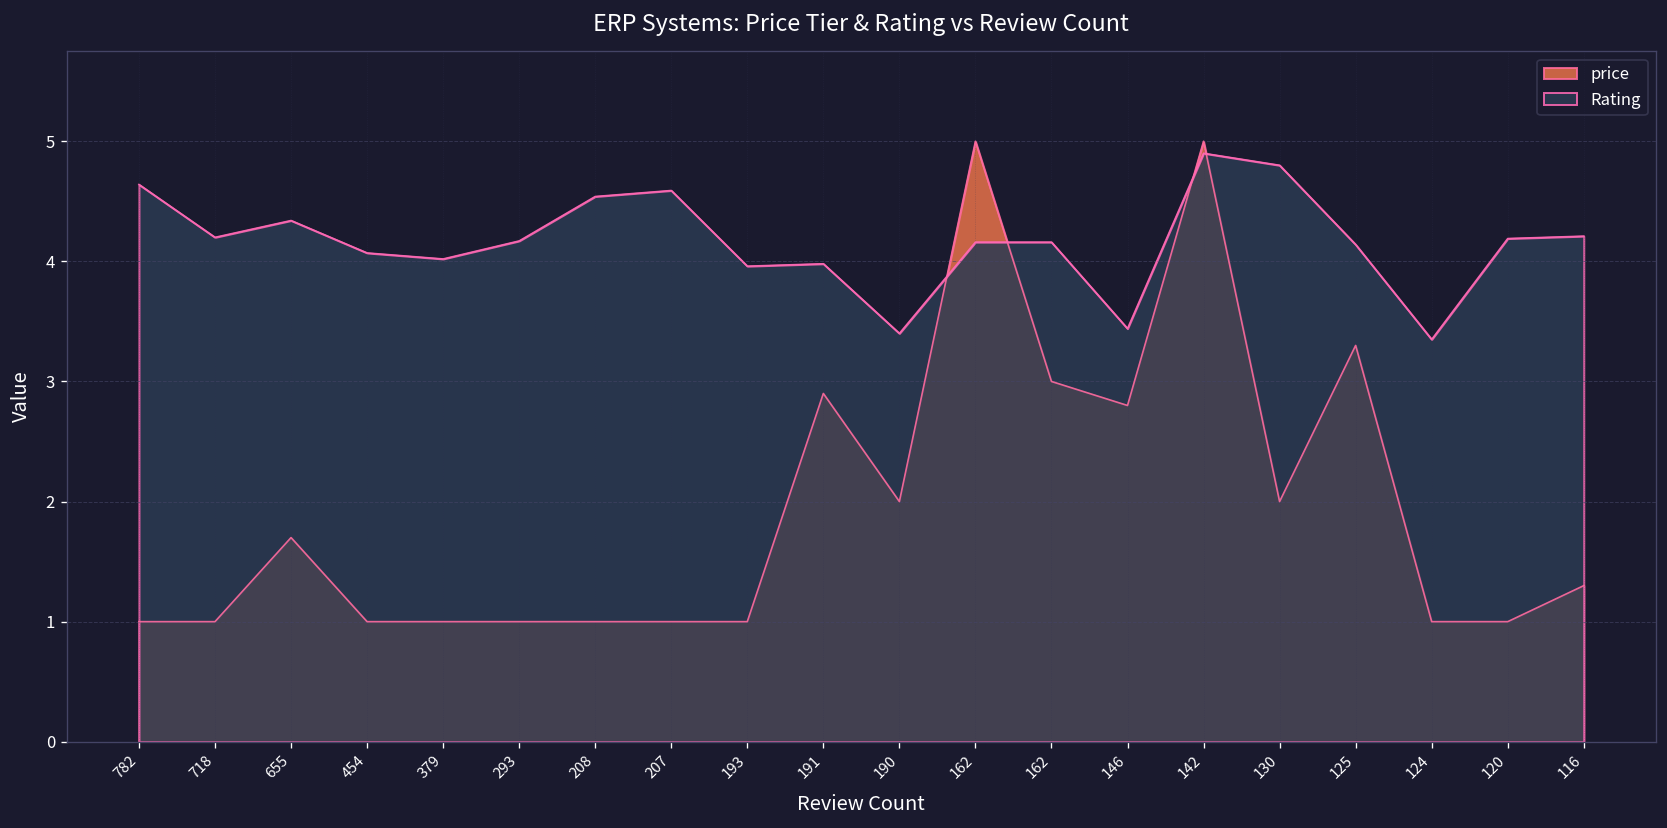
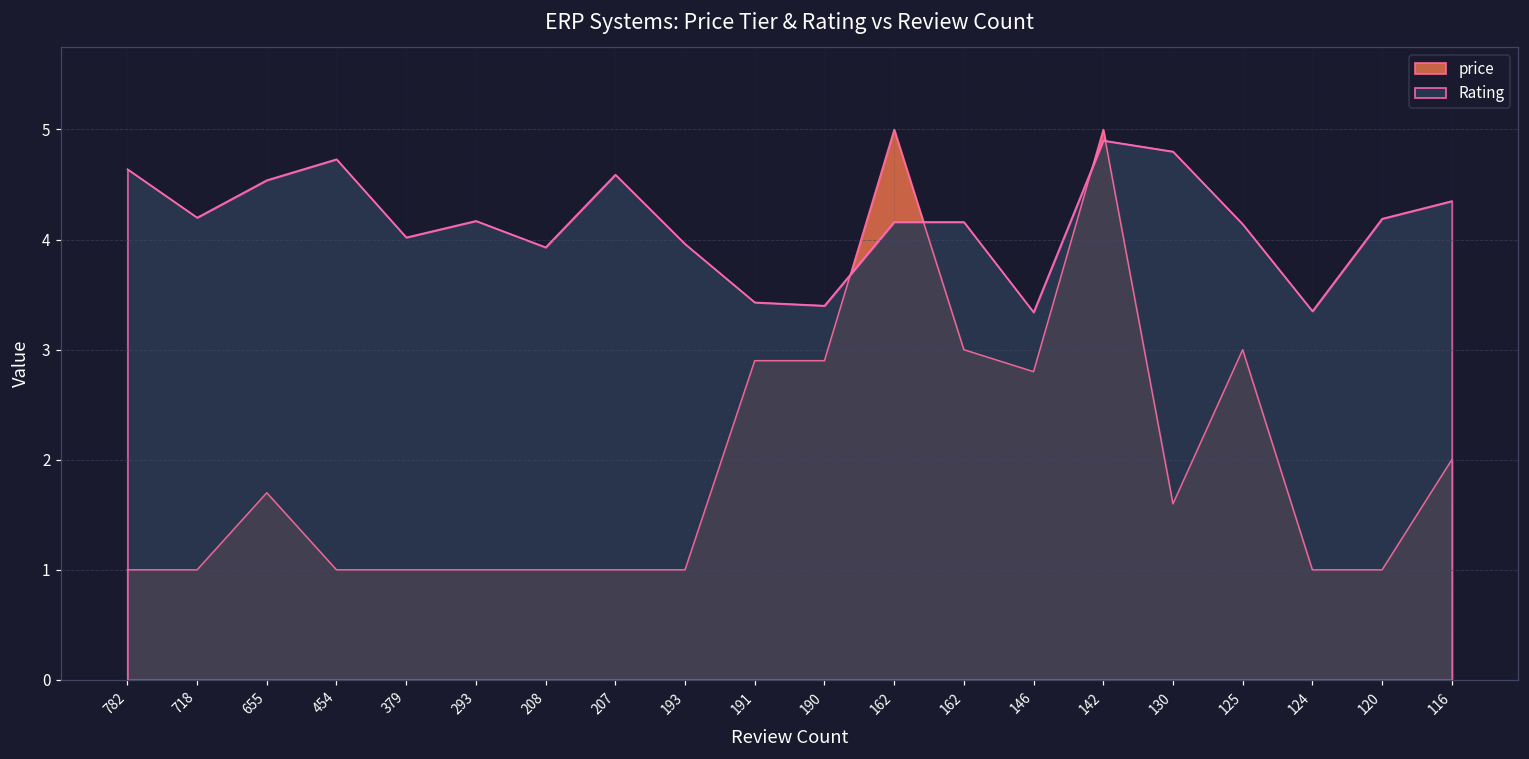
Rating, 655: 4.34 -> 4.54
Rating, 454: 4.07 -> 4.73
Rating, 208: 4.54 -> 3.93
Rating, 191: 3.98 -> 3.43
price, 190: 2.0 -> 2.9
Rating, 146: 3.44 -> 3.34
price, 130: 2.0 -> 1.6
price, 125: 3.3 -> 3.0
price, 116: 1.3 -> 2.0
Rating, 116: 4.21 -> 4.35
